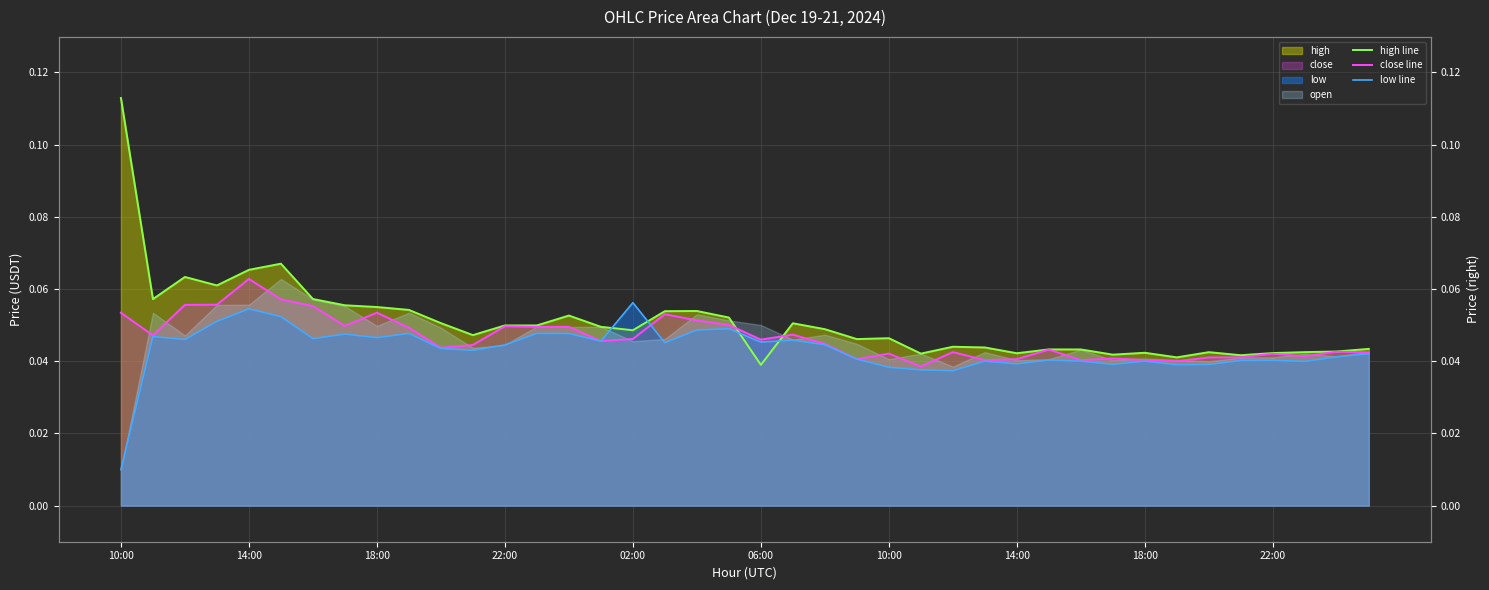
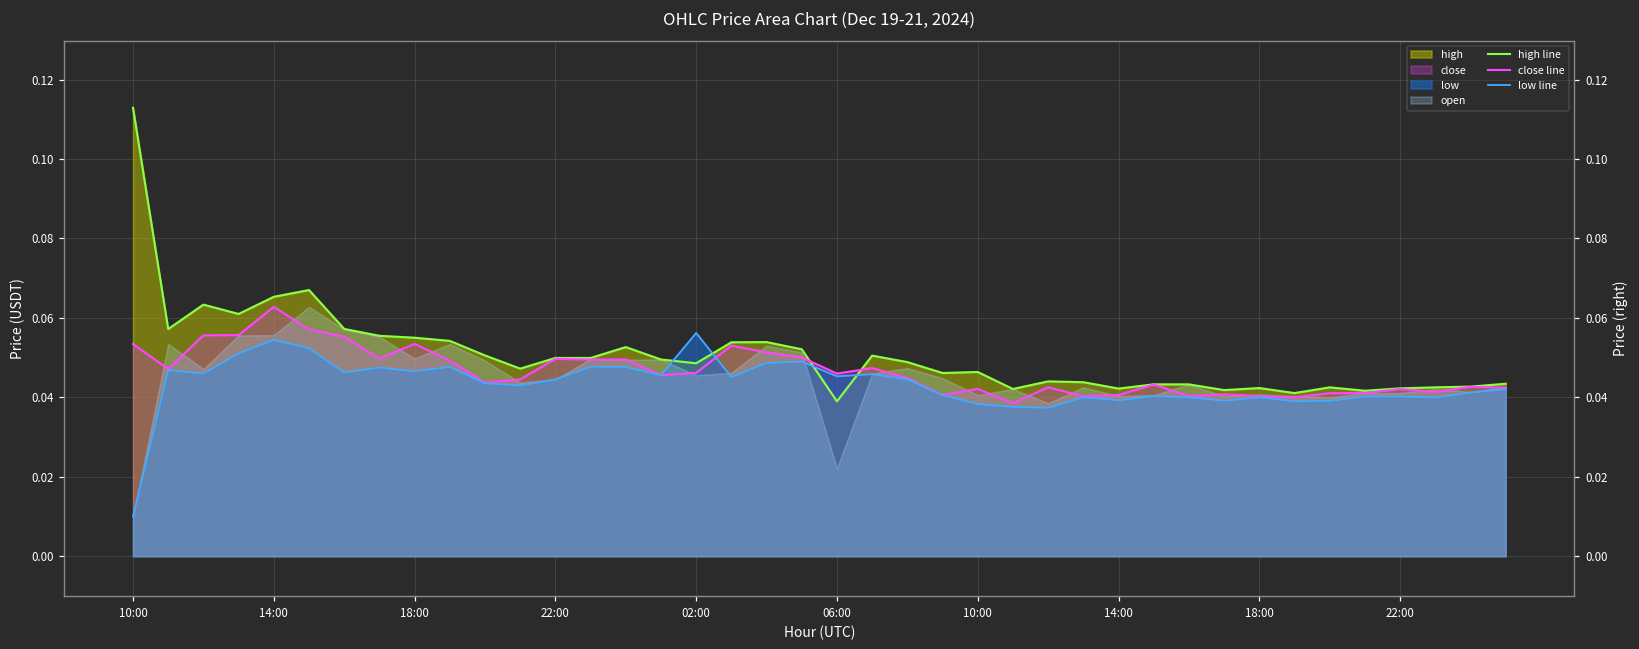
open, 06:00: 0.050 -> 0.022
